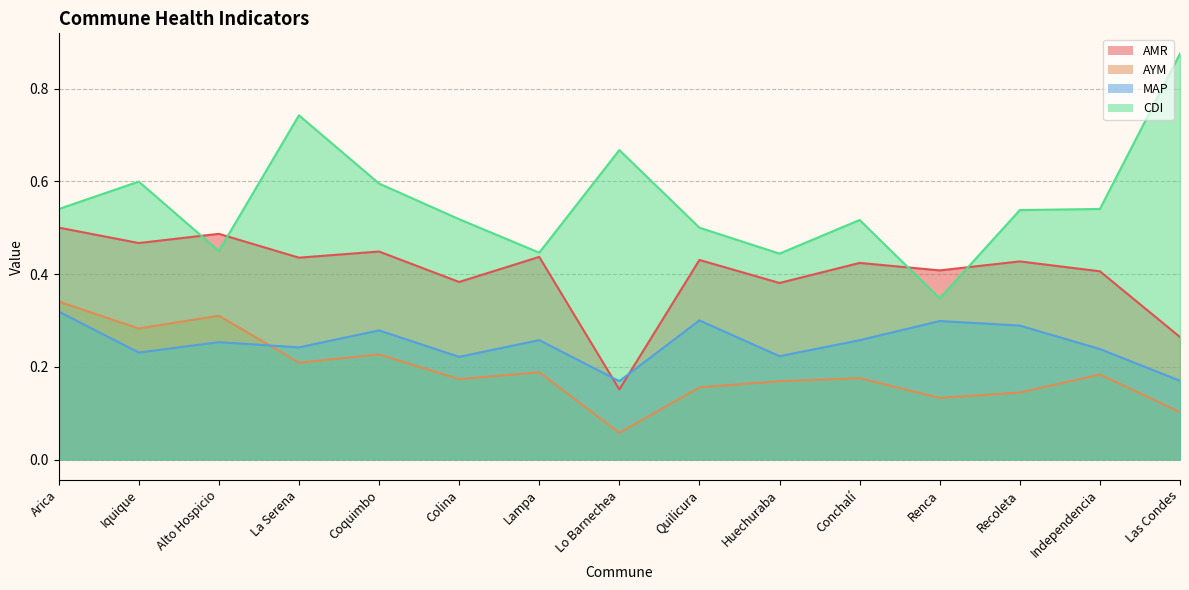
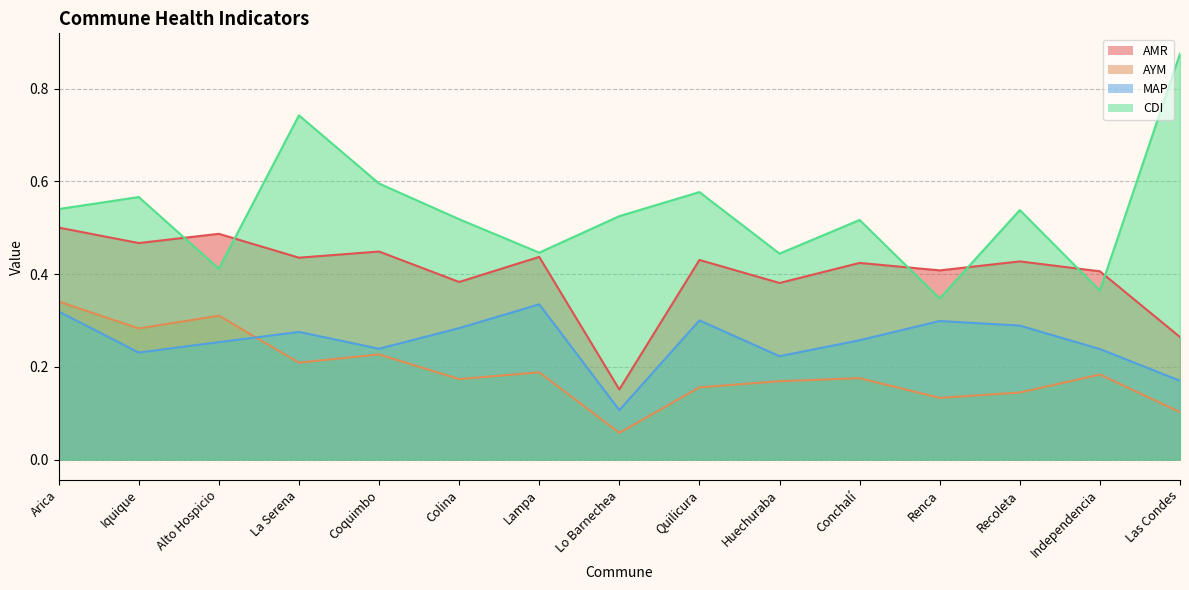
CDI, Iquique: 0.60 -> 0.57
CDI, Alto Hospicio: 0.45 -> 0.41
MAP, La Serena: 0.24 -> 0.28
MAP, Coquimbo: 0.28 -> 0.24
MAP, Colina: 0.22 -> 0.28
MAP, Lampa: 0.26 -> 0.33
MAP, Lo Barnechea: 0.17 -> 0.11
CDI, Lo Barnechea: 0.67 -> 0.52
CDI, Quilicura: 0.50 -> 0.58
CDI, Independencia: 0.54 -> 0.36
